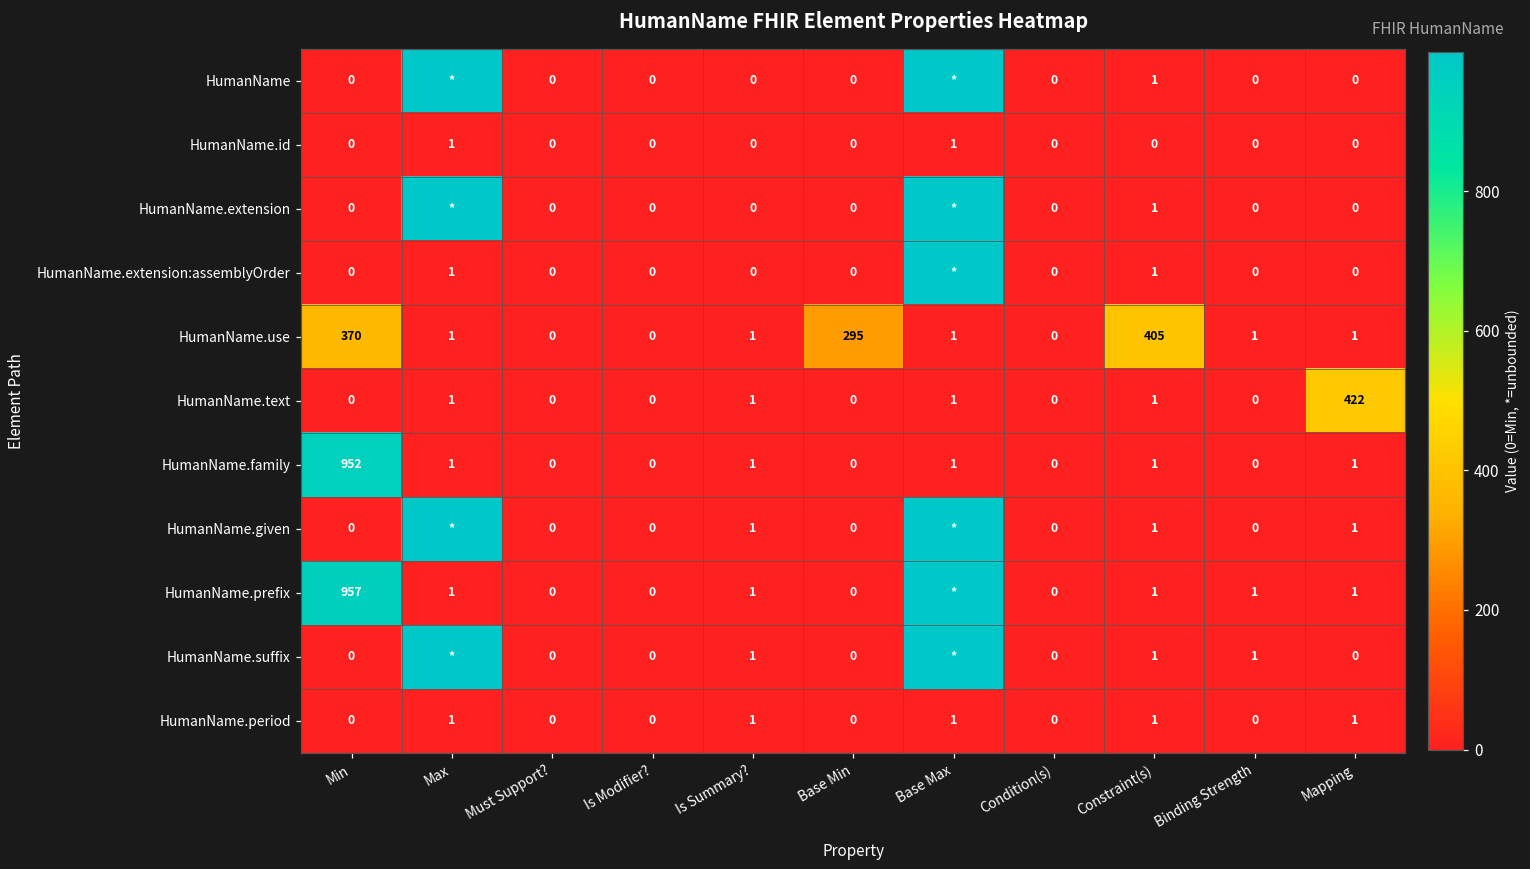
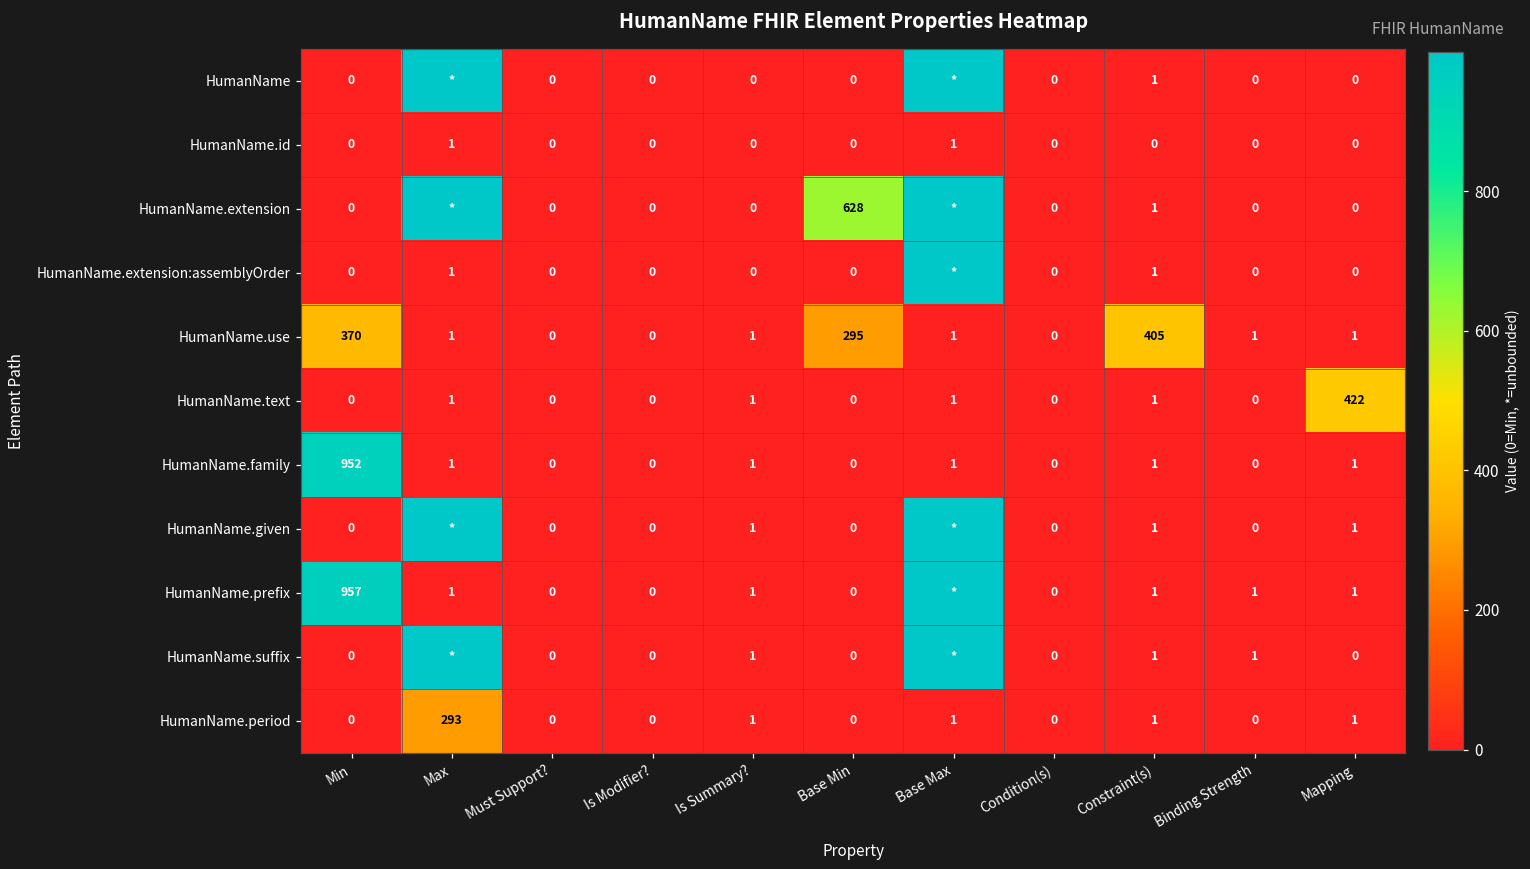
HumanName.extension, Base Min: 0 -> 628
HumanName.period, Max: 1 -> 293
